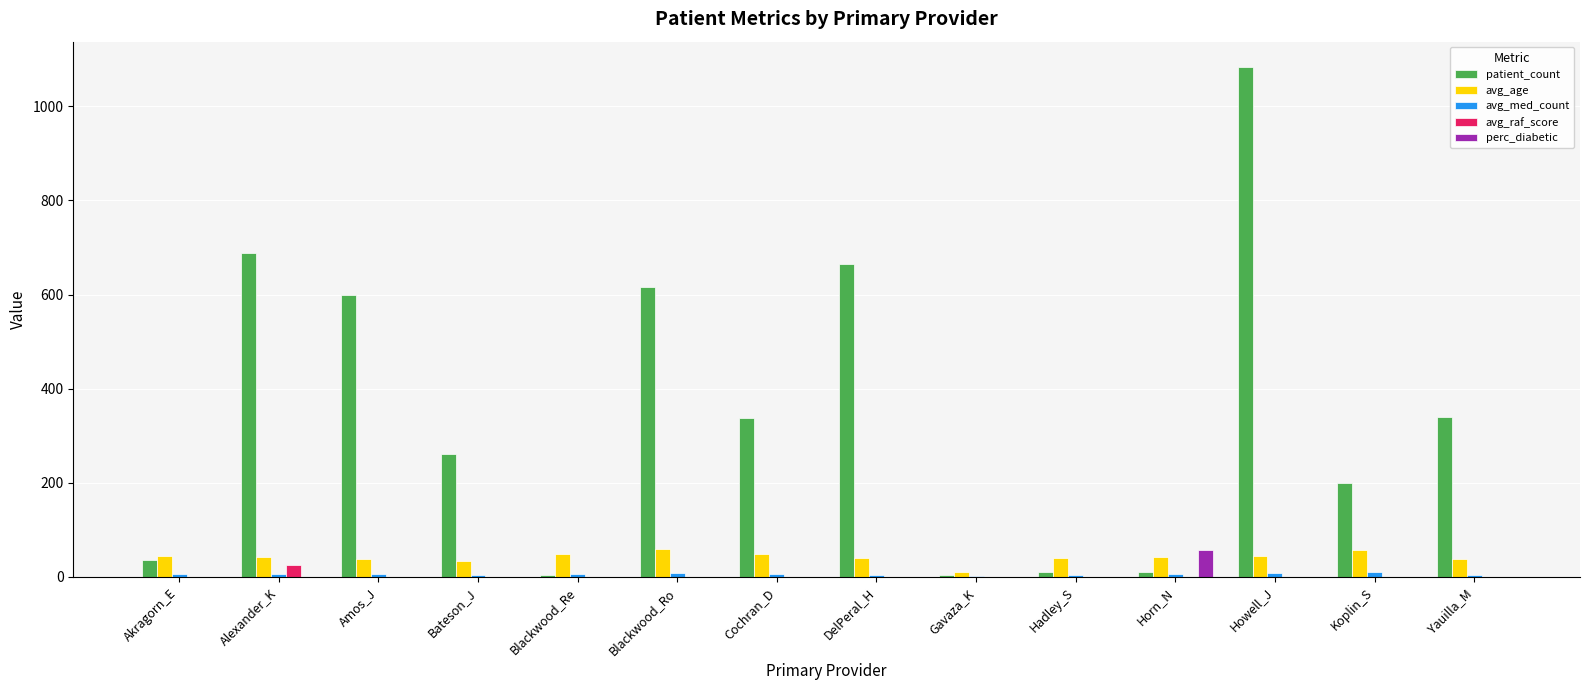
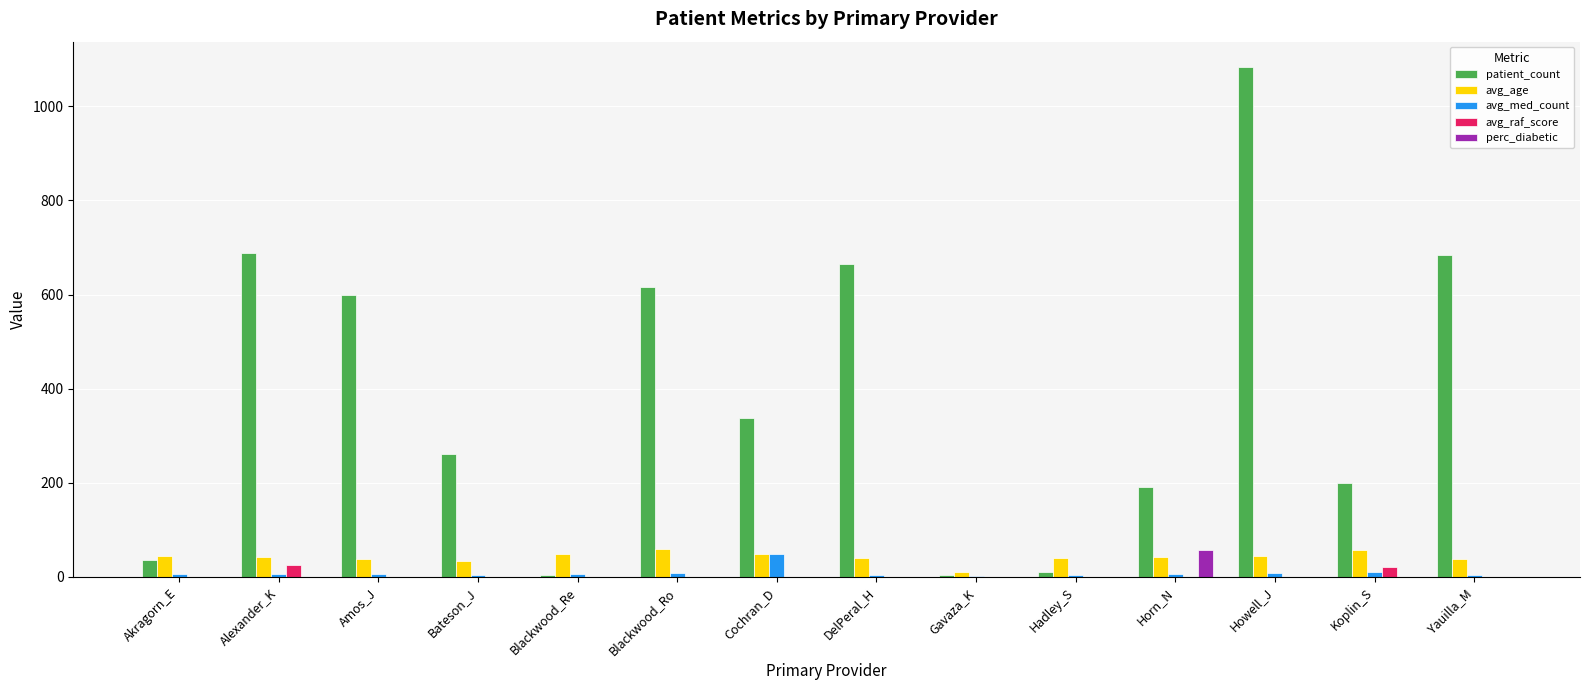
avg_med_count, Cochran_D: 10 -> 50
patient_count, Horn_N: 10 -> 190
avg_raf_score, Koplin_S: 0 -> 20
patient_count, Yauilla_M: 340 -> 680
